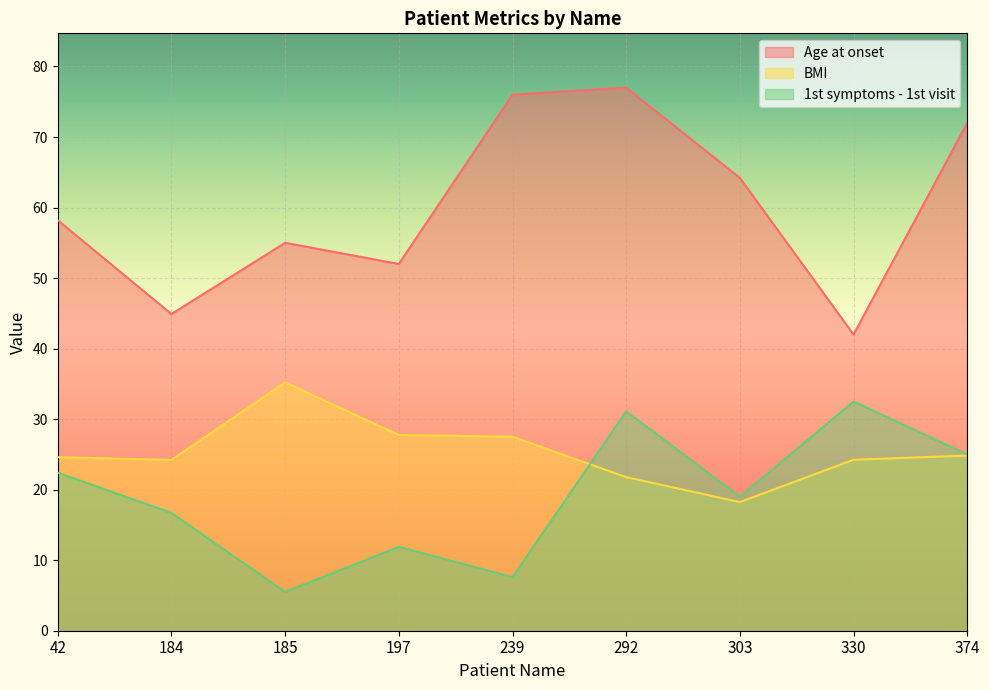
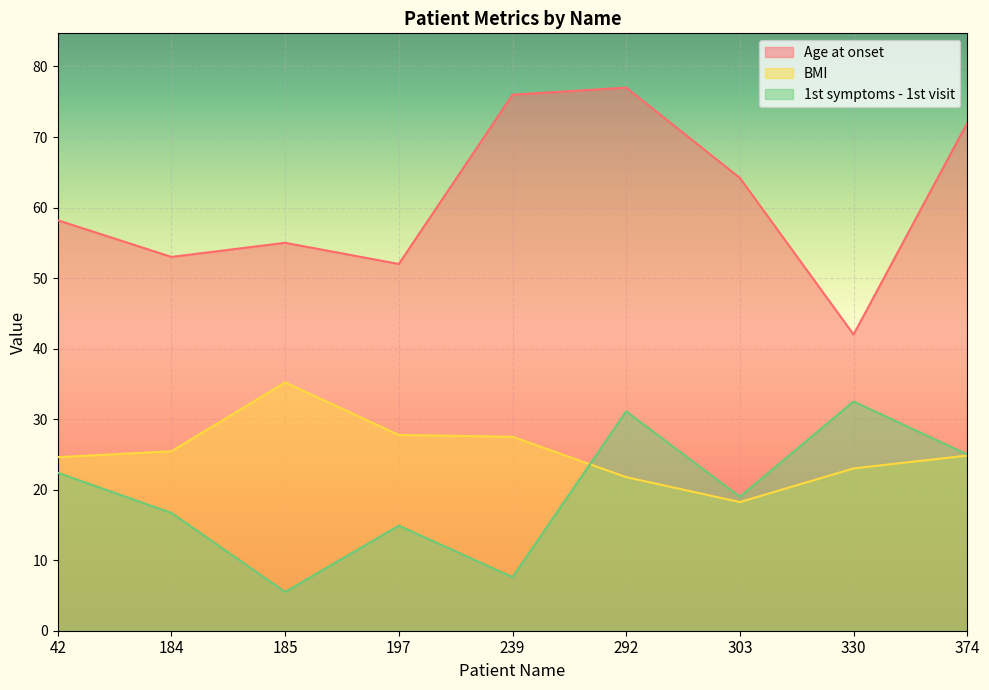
Age at onset, 184: 45 -> 53
BMI, 184: 24 -> 25
1st symptoms - 1st visit, 197: 12 -> 15
BMI, 330: 24 -> 23
